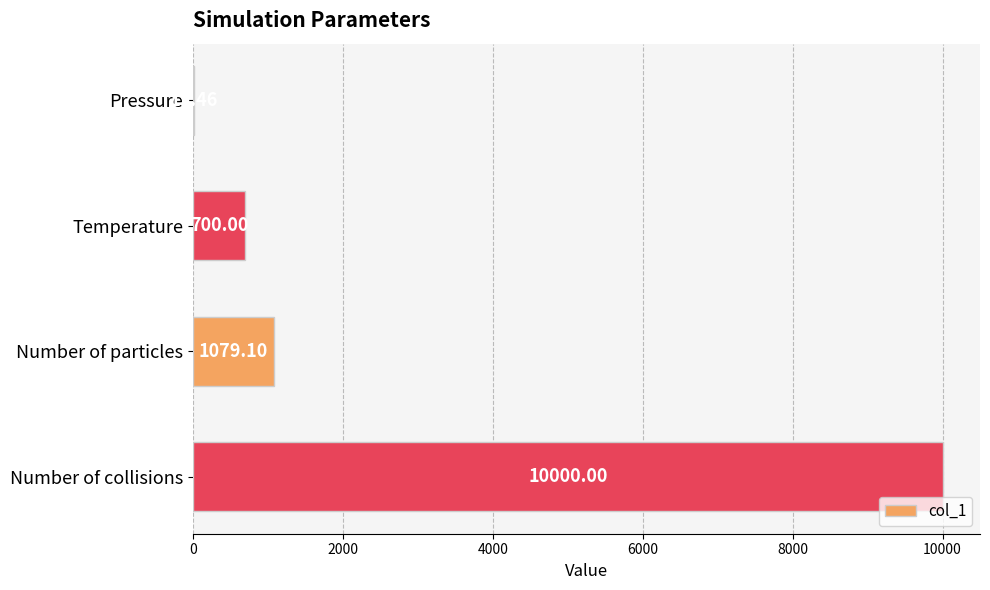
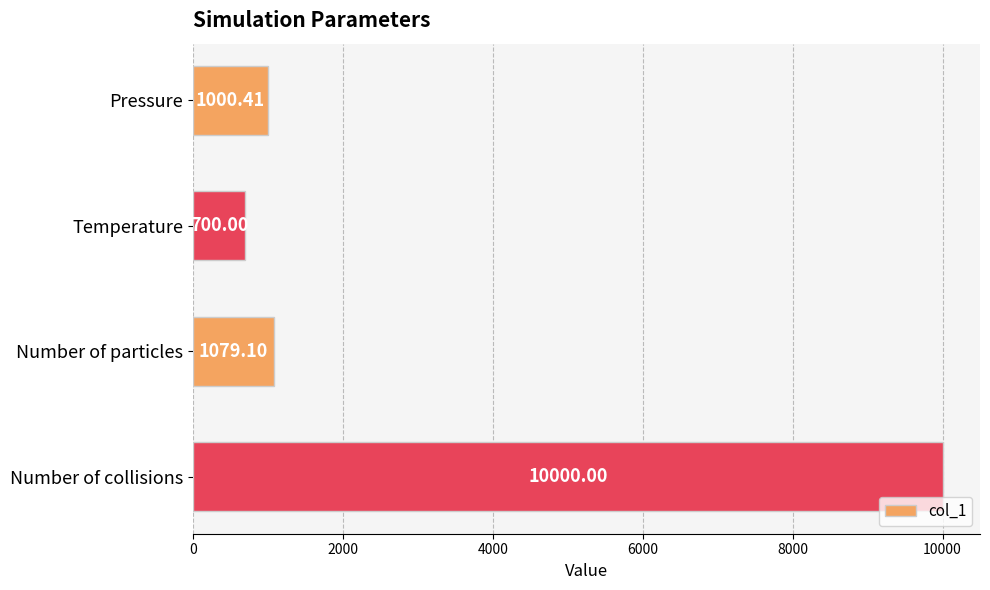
Pressure: 0 -> 1000
